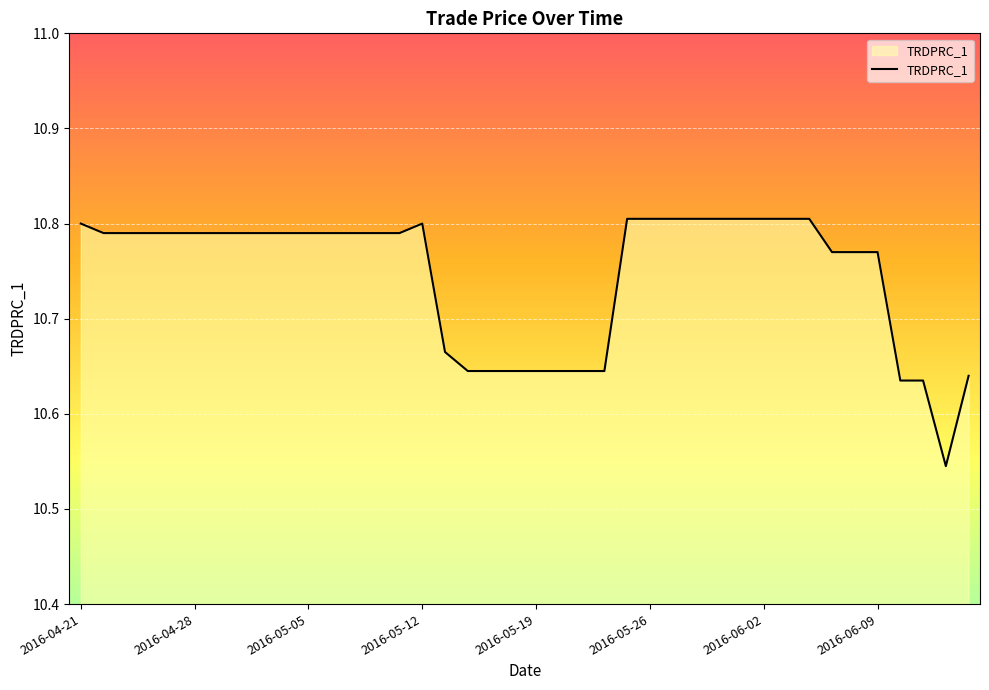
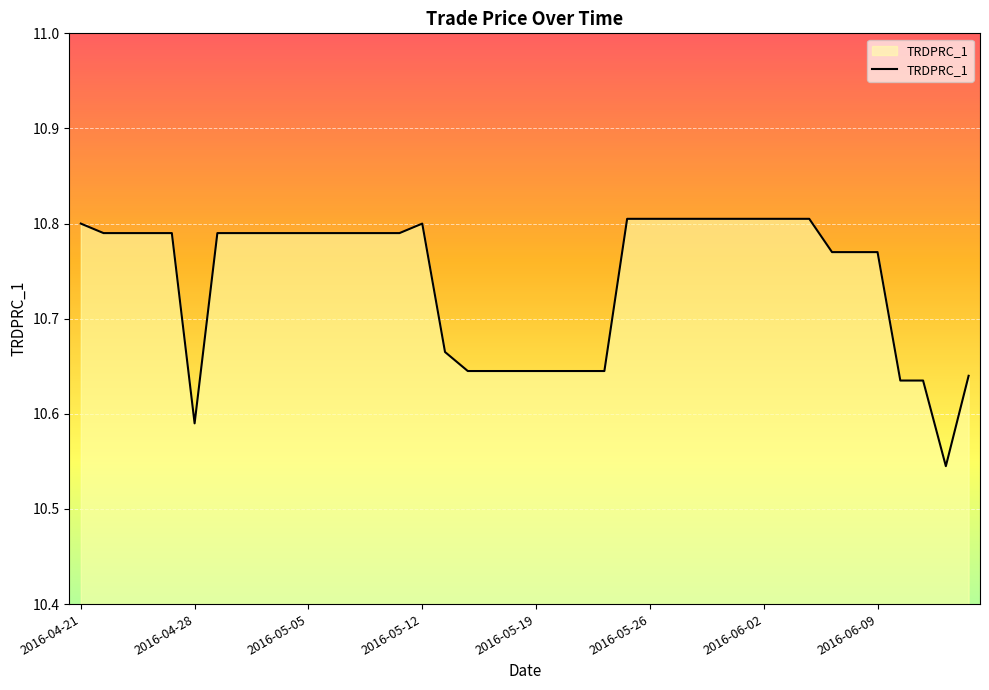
2016-04-28: 10.79 -> 10.59
